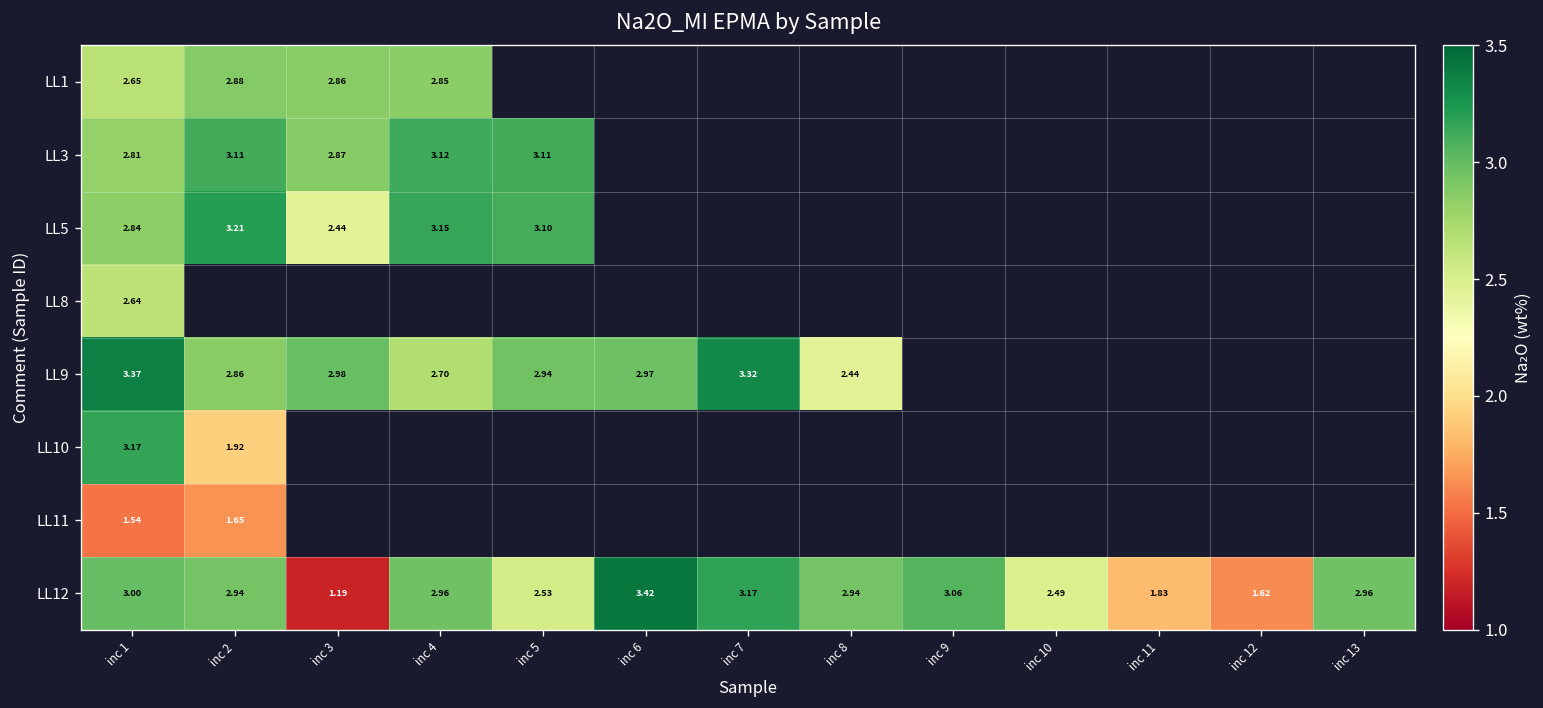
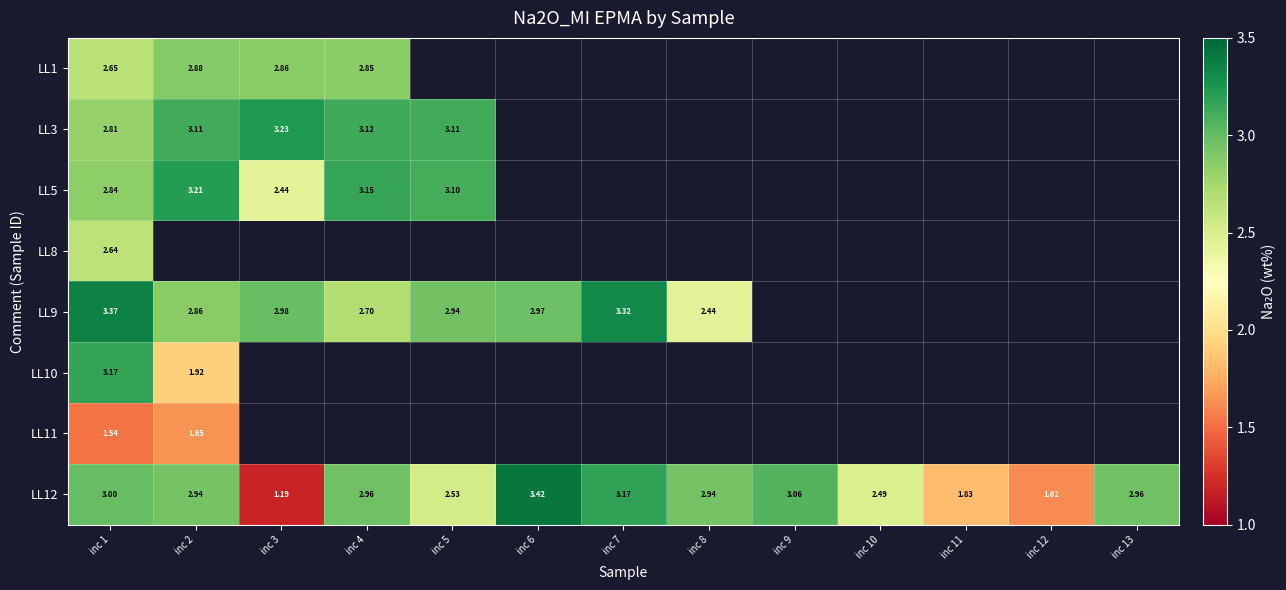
LL3, inc 3: 2.87 -> 3.23
